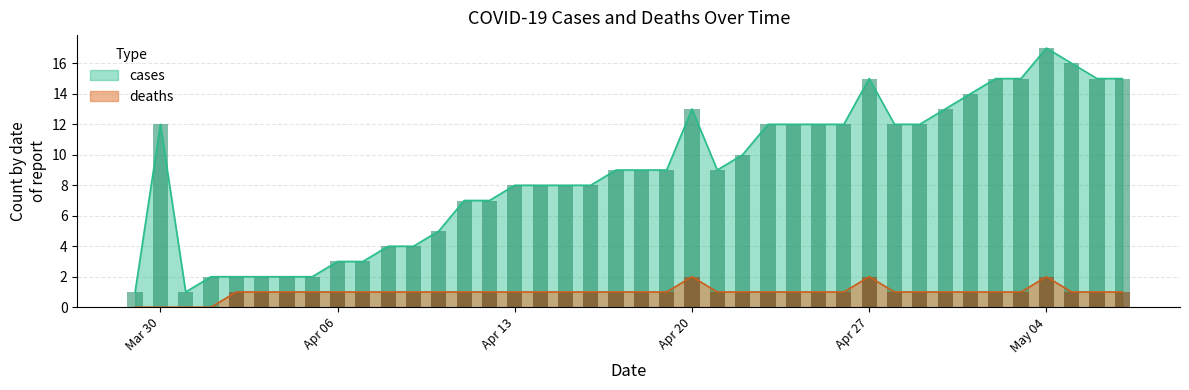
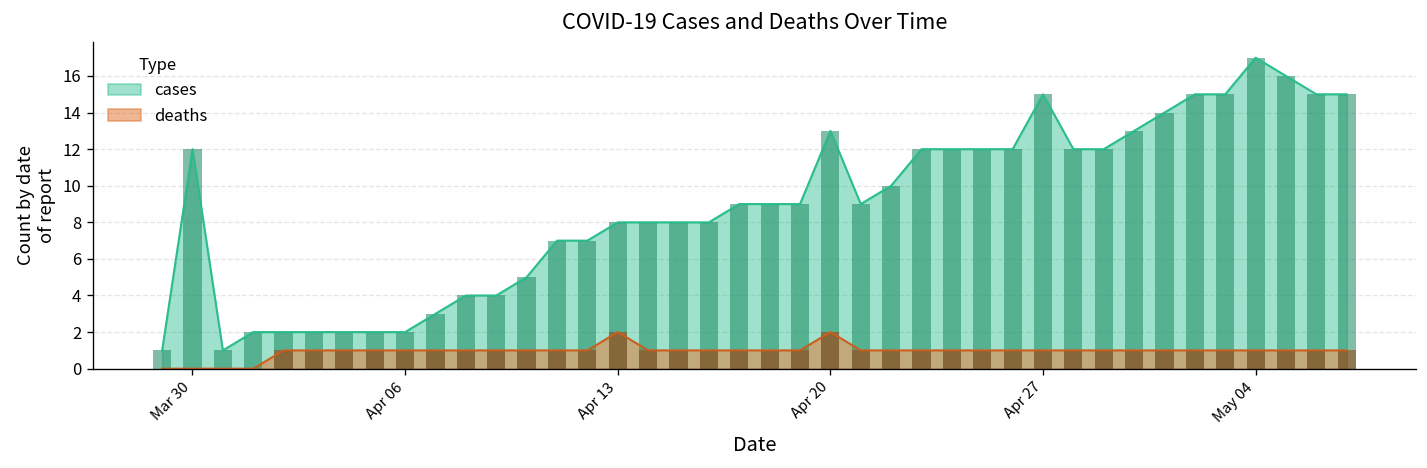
cases, Apr 06: 3 -> 2
deaths, Apr 13: 1 -> 2
deaths, Apr 27: 2 -> 1
deaths, May 04: 2 -> 1
